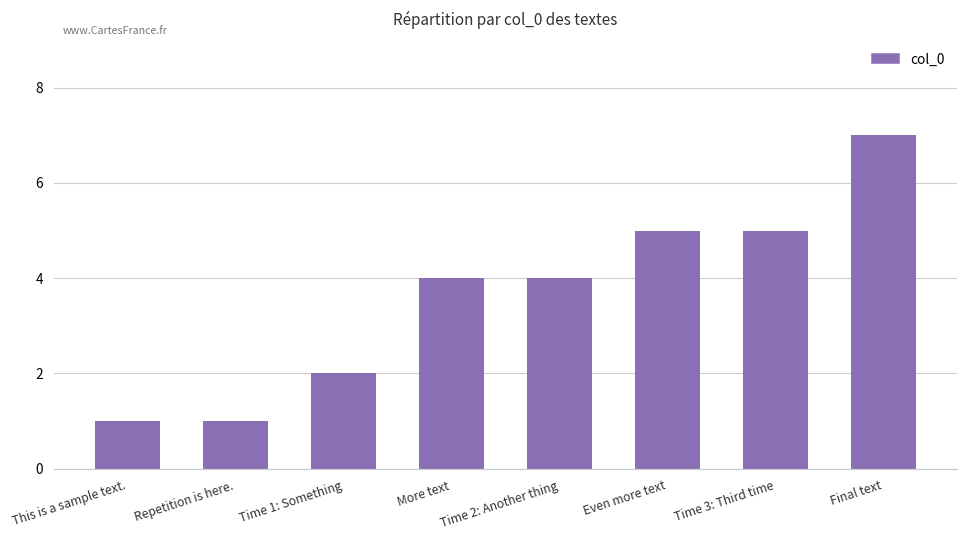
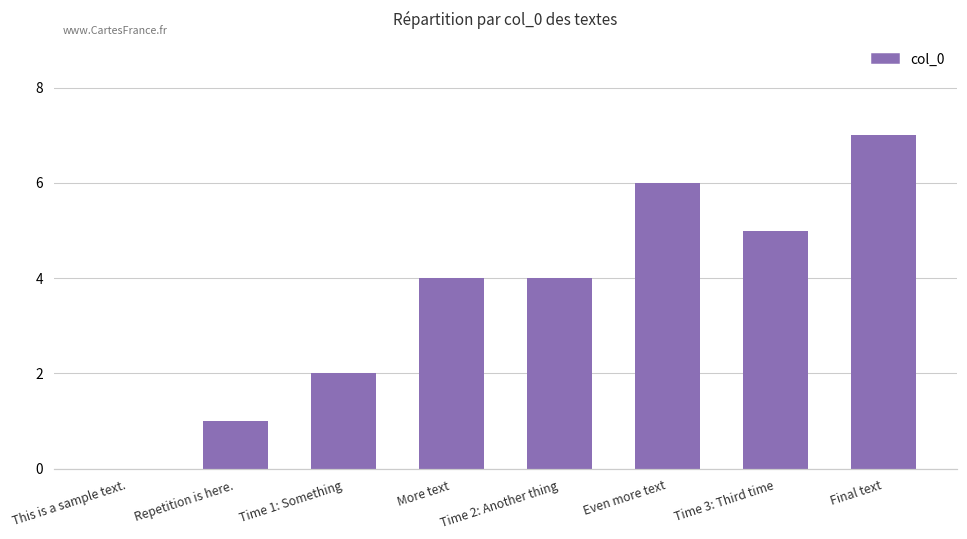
This is a sample text.: 1 -> 0
Even more text: 5 -> 6
